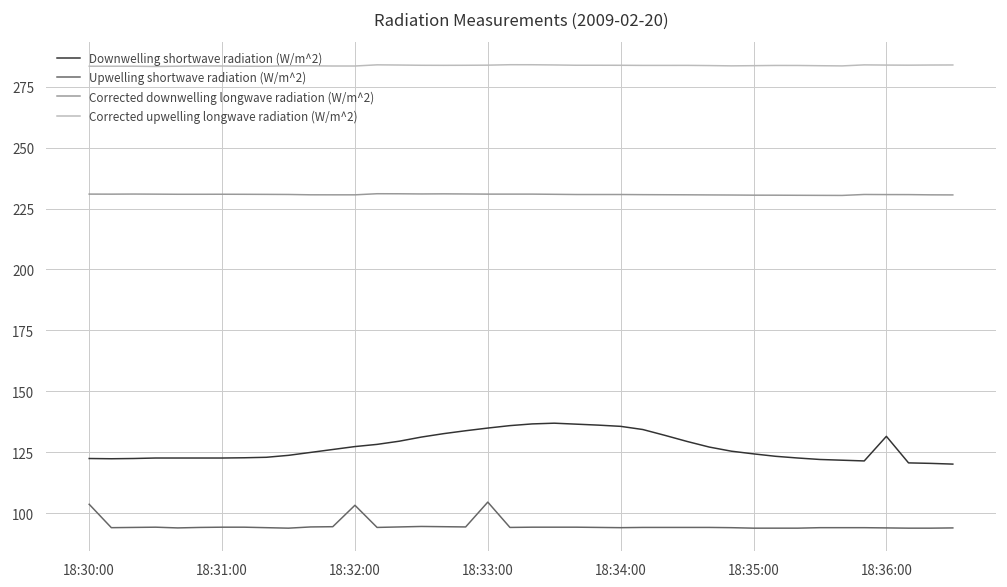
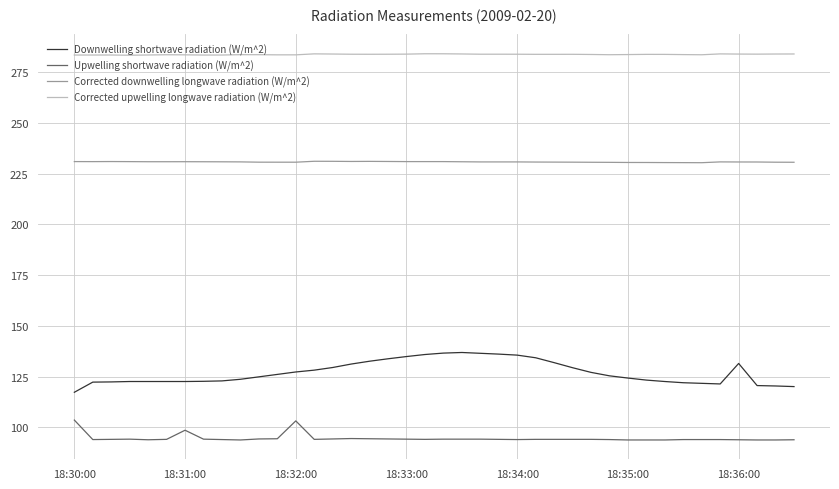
Downwelling shortwave radiation (W/m^2), 18:30:00: 122 -> 117
Upwelling shortwave radiation (W/m^2), 18:31:00: 94 -> 99
Upwelling shortwave radiation (W/m^2), 18:33:00: 105 -> 94
